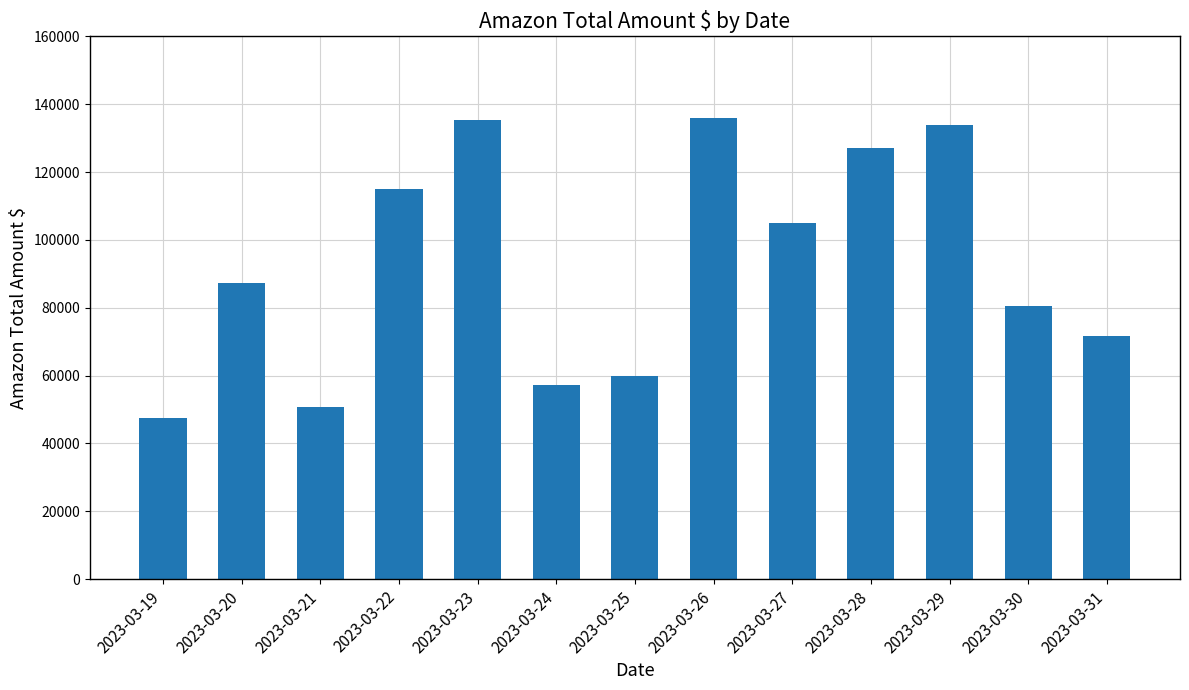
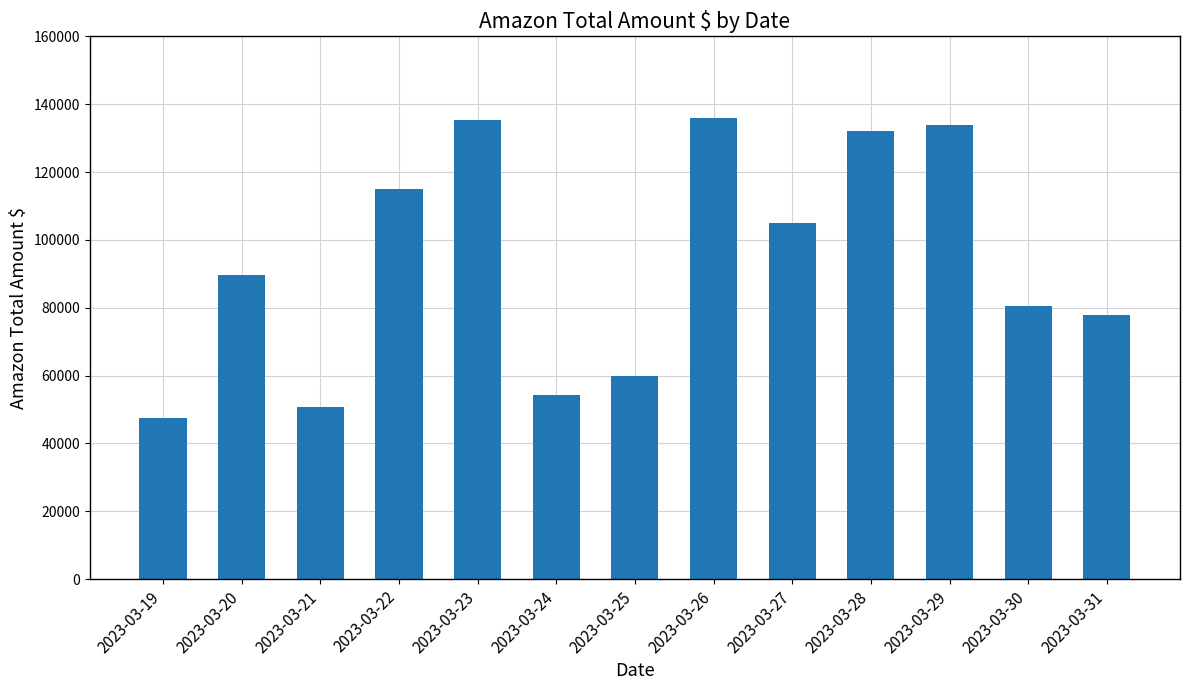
2023-03-20: 87000 -> 90000
2023-03-24: 57000 -> 54000
2023-03-28: 127000 -> 132000
2023-03-31: 72000 -> 78000
